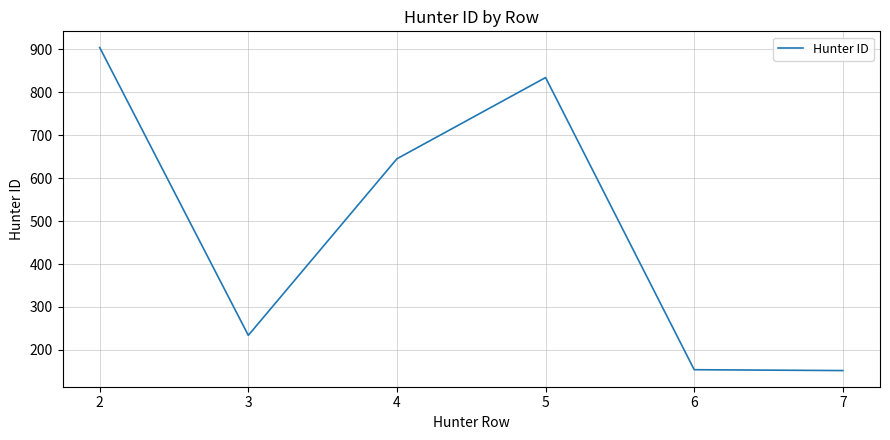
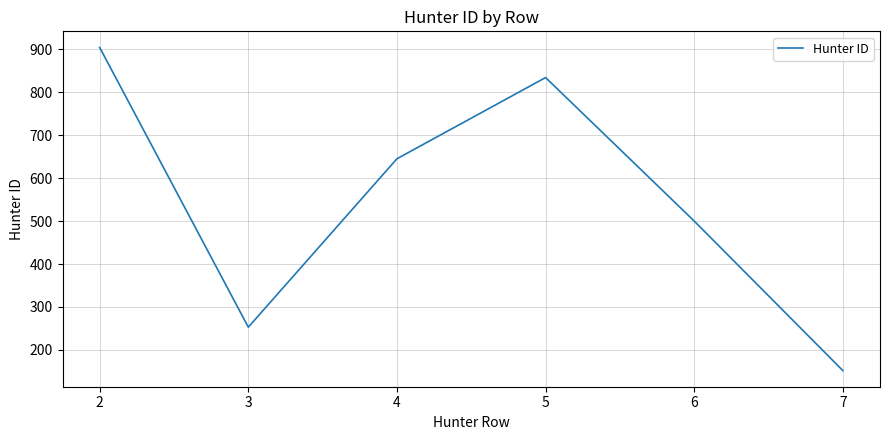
3: 230 -> 250
6: 150 -> 500
